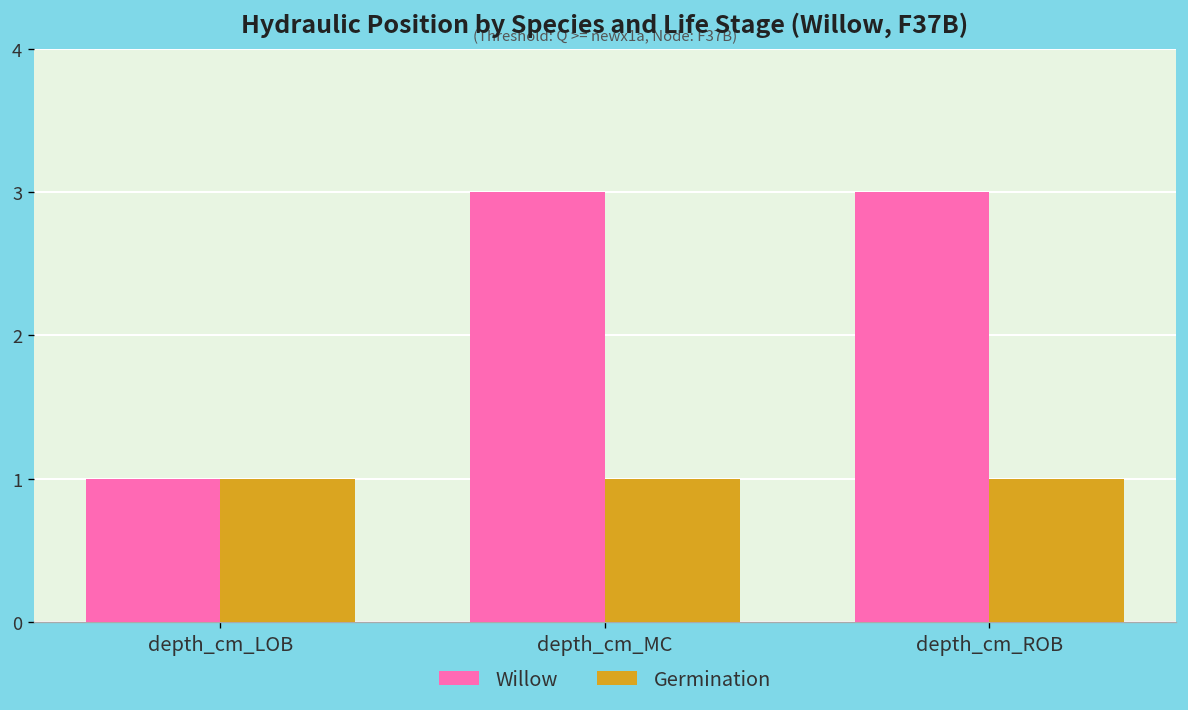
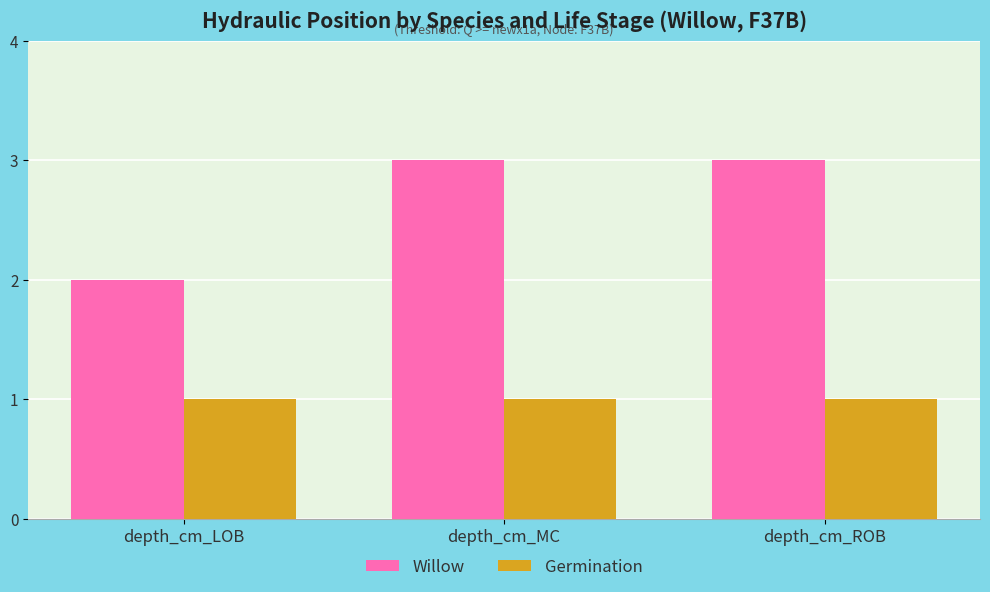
Willow, depth_cm_LOB: 1 -> 2
